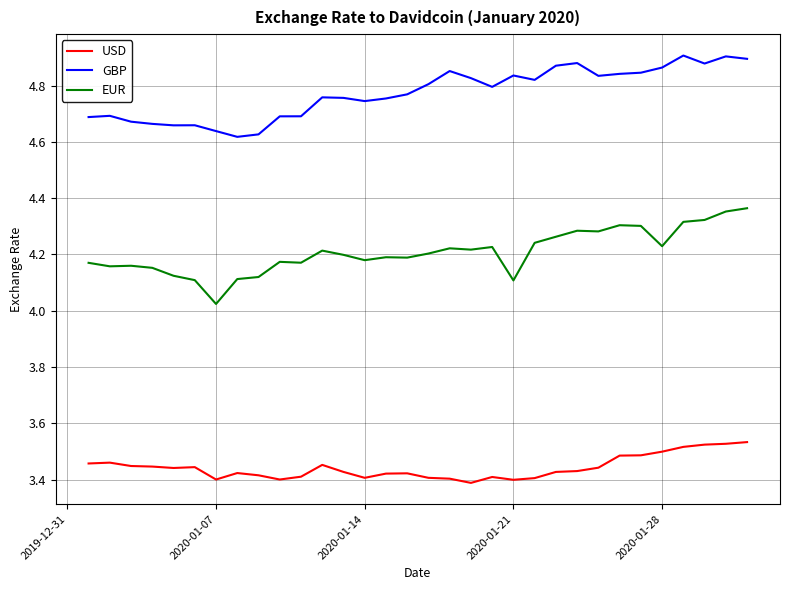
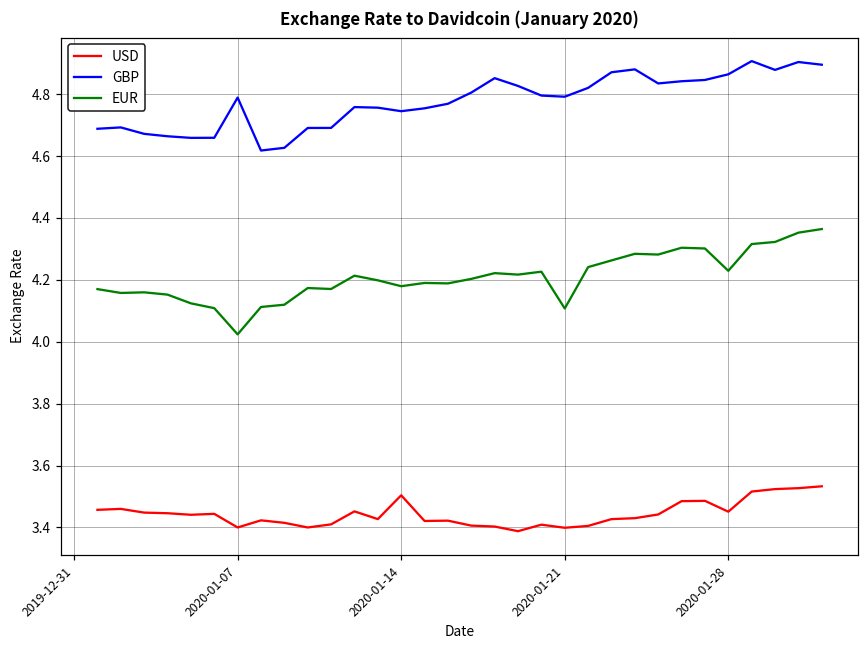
GBP, 2020-01-07: 4.64 -> 4.79
USD, 2020-01-14: 3.41 -> 3.50
GBP, 2020-01-21: 4.84 -> 4.79
USD, 2020-01-28: 3.50 -> 3.45
